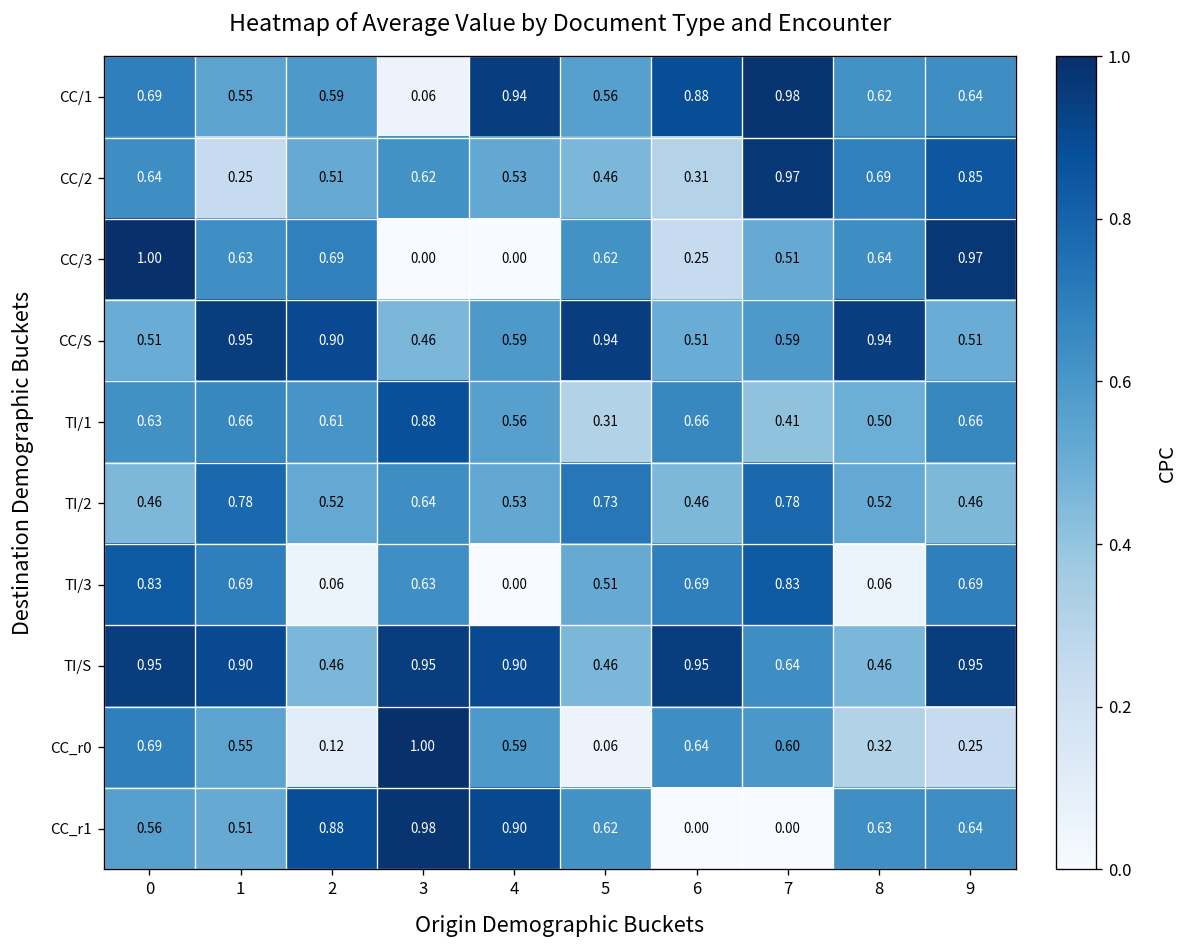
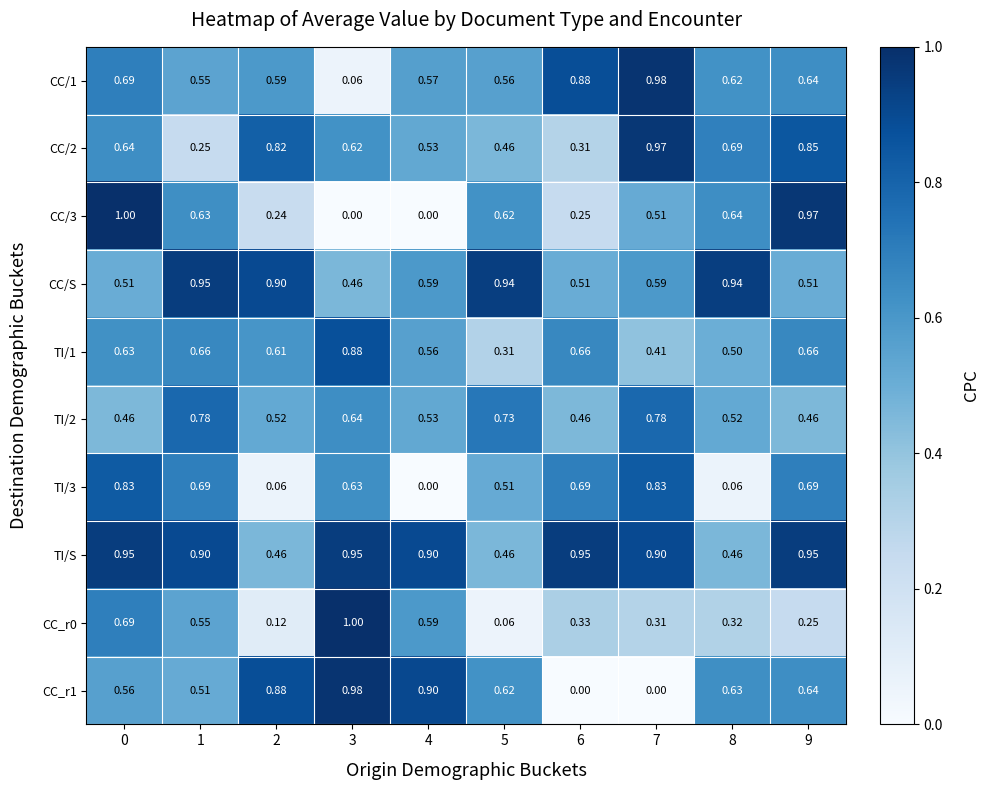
CC/1, 4: 0.94 -> 0.57
CC/2, 2: 0.51 -> 0.82
CC/3, 2: 0.69 -> 0.24
TI/S, 7: 0.64 -> 0.90
CC_r0, 6: 0.64 -> 0.33
CC_r0, 7: 0.60 -> 0.31
